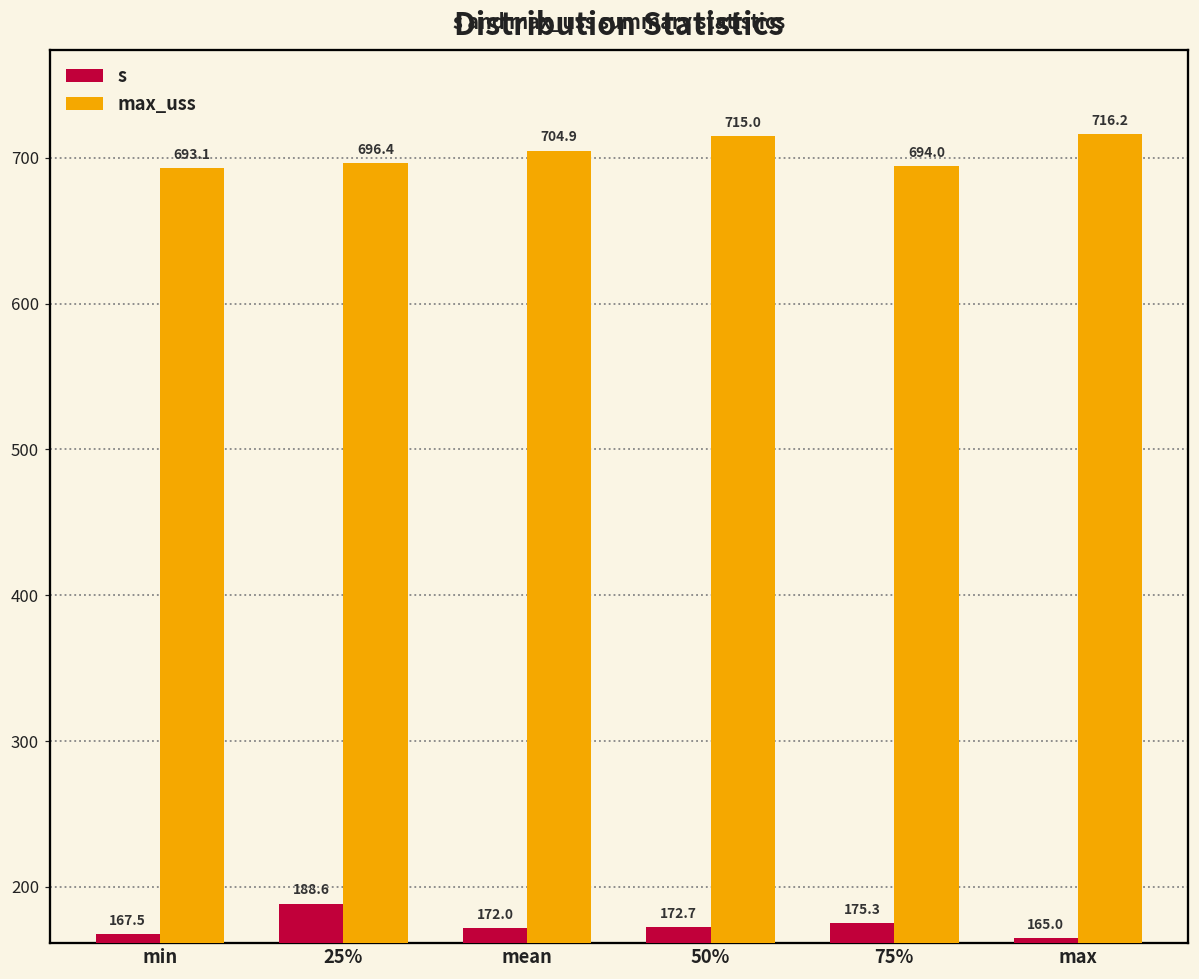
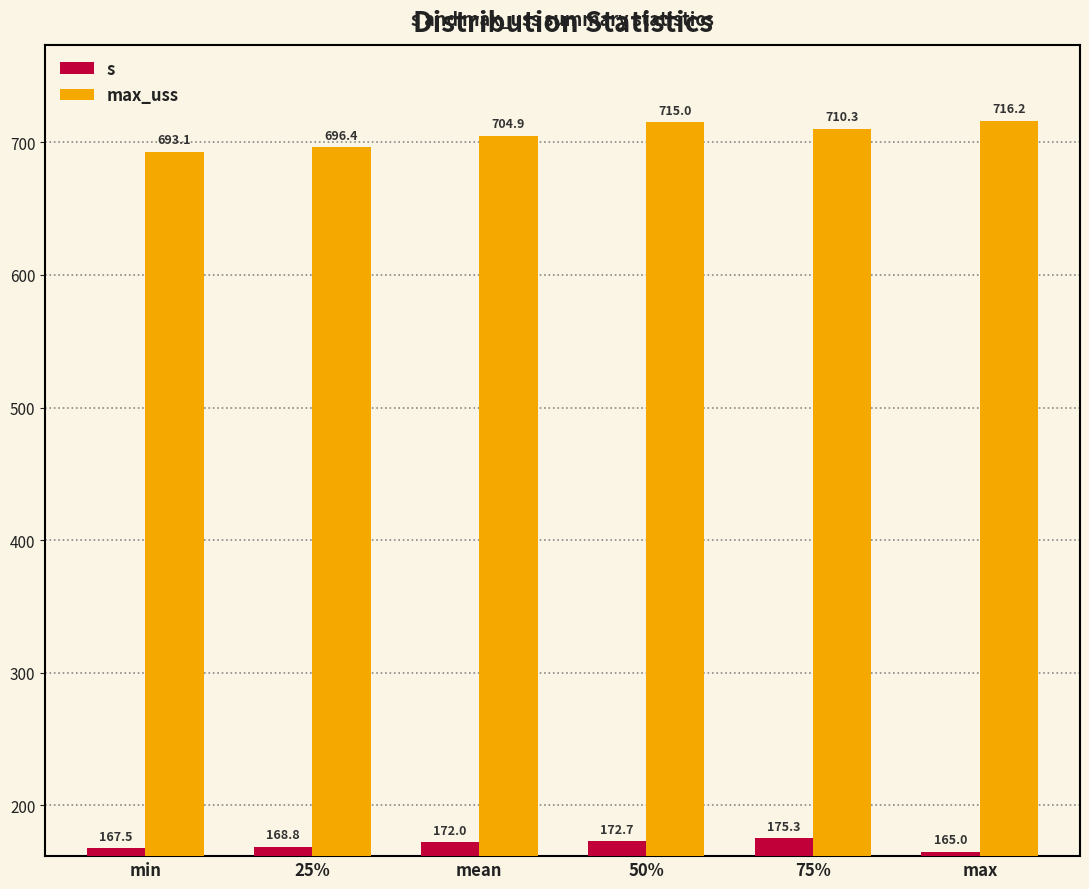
s, 25%: 188.6 -> 168.8
max_uss, 75%: 694.0 -> 710.3
